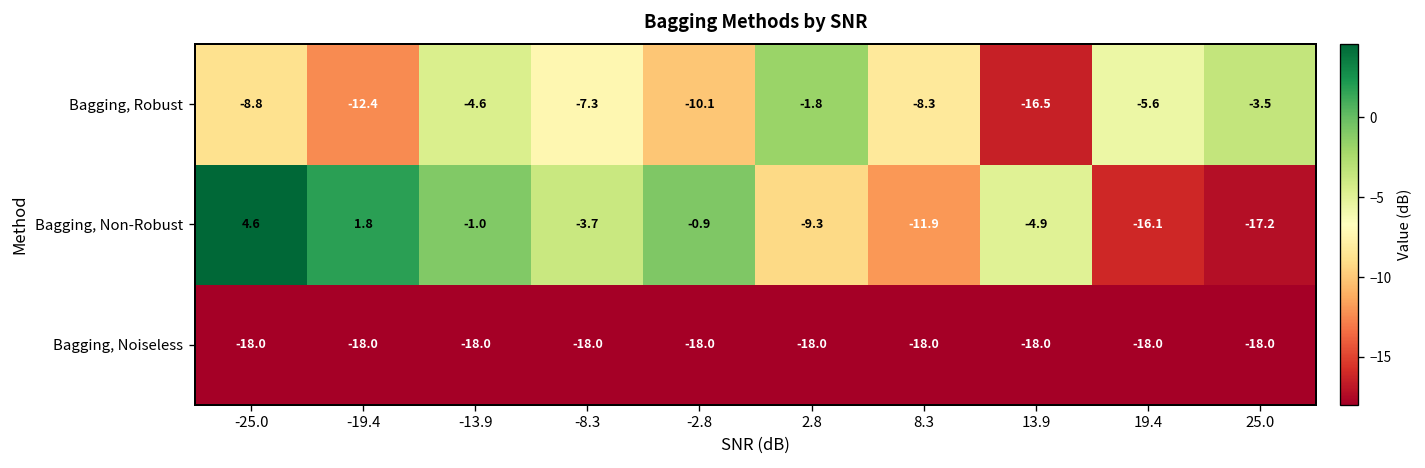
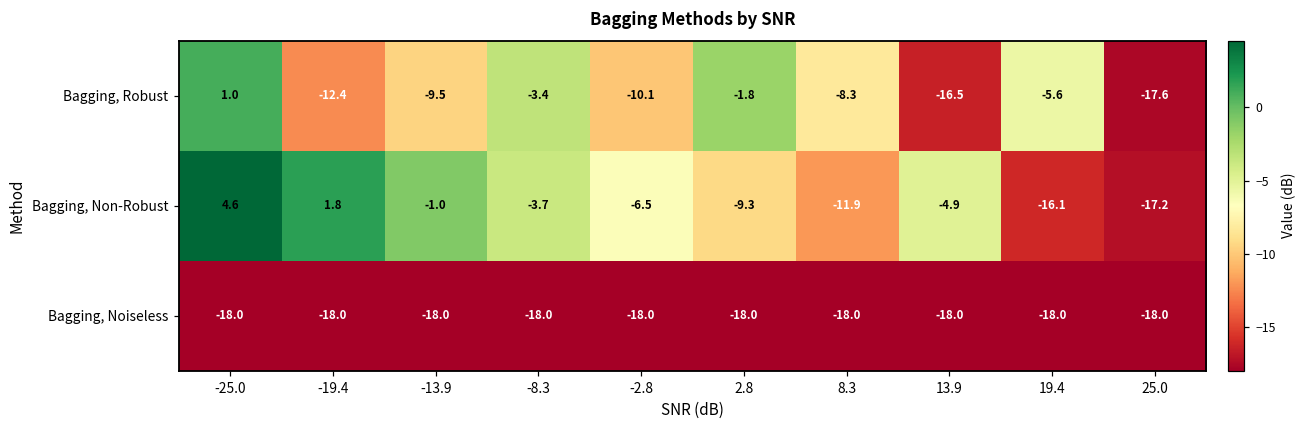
Bagging, Robust, -25.0: -8.8 -> 1.0
Bagging, Robust, -13.9: -4.6 -> -9.5
Bagging, Robust, -8.3: -7.3 -> -3.4
Bagging, Robust, 25.0: -3.5 -> -17.6
Bagging, Non-Robust, -2.8: -0.9 -> -6.5
